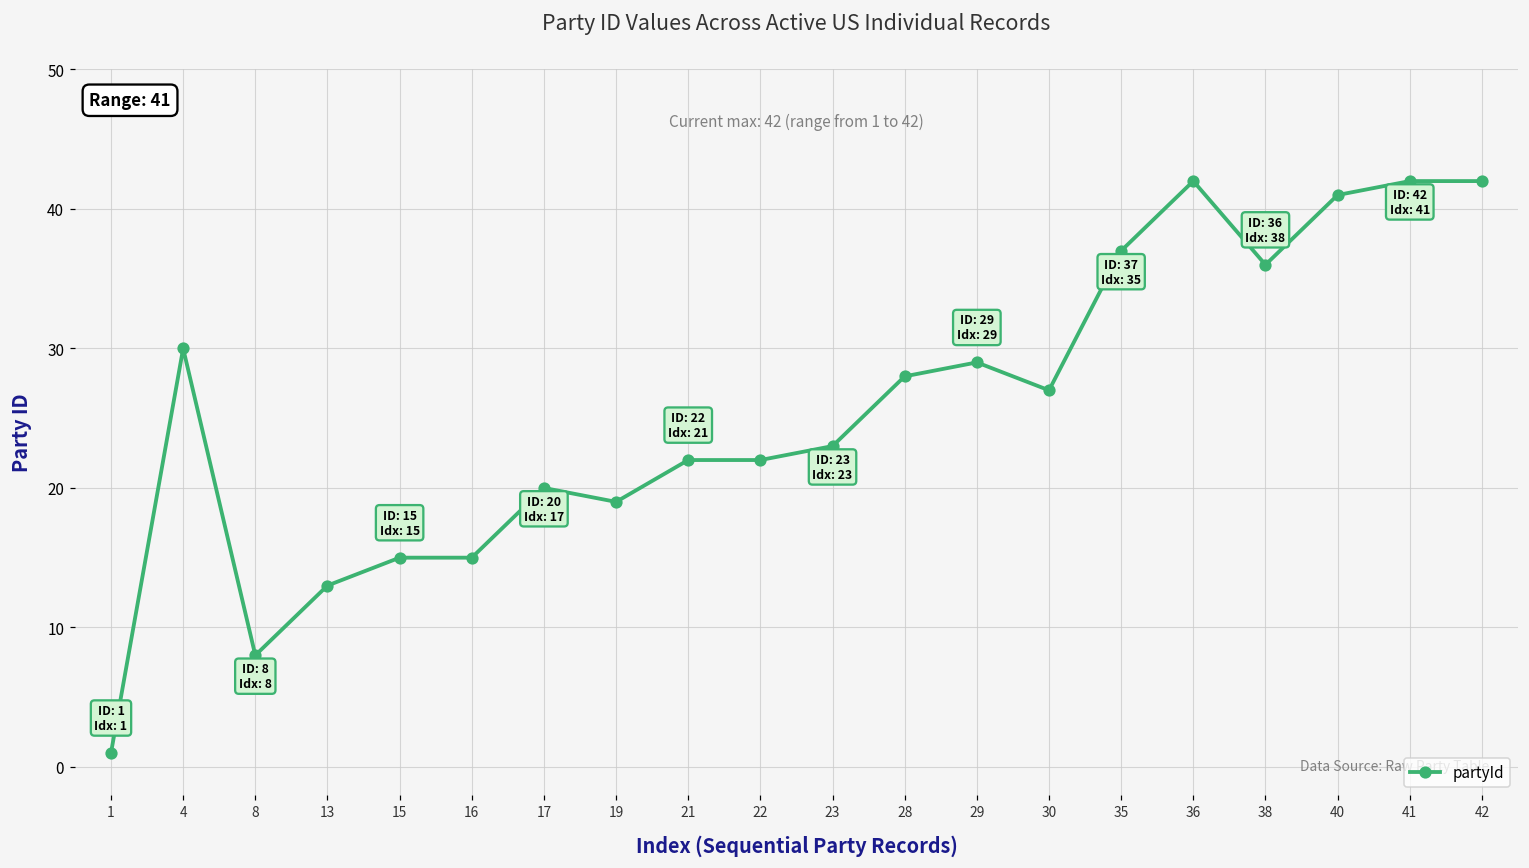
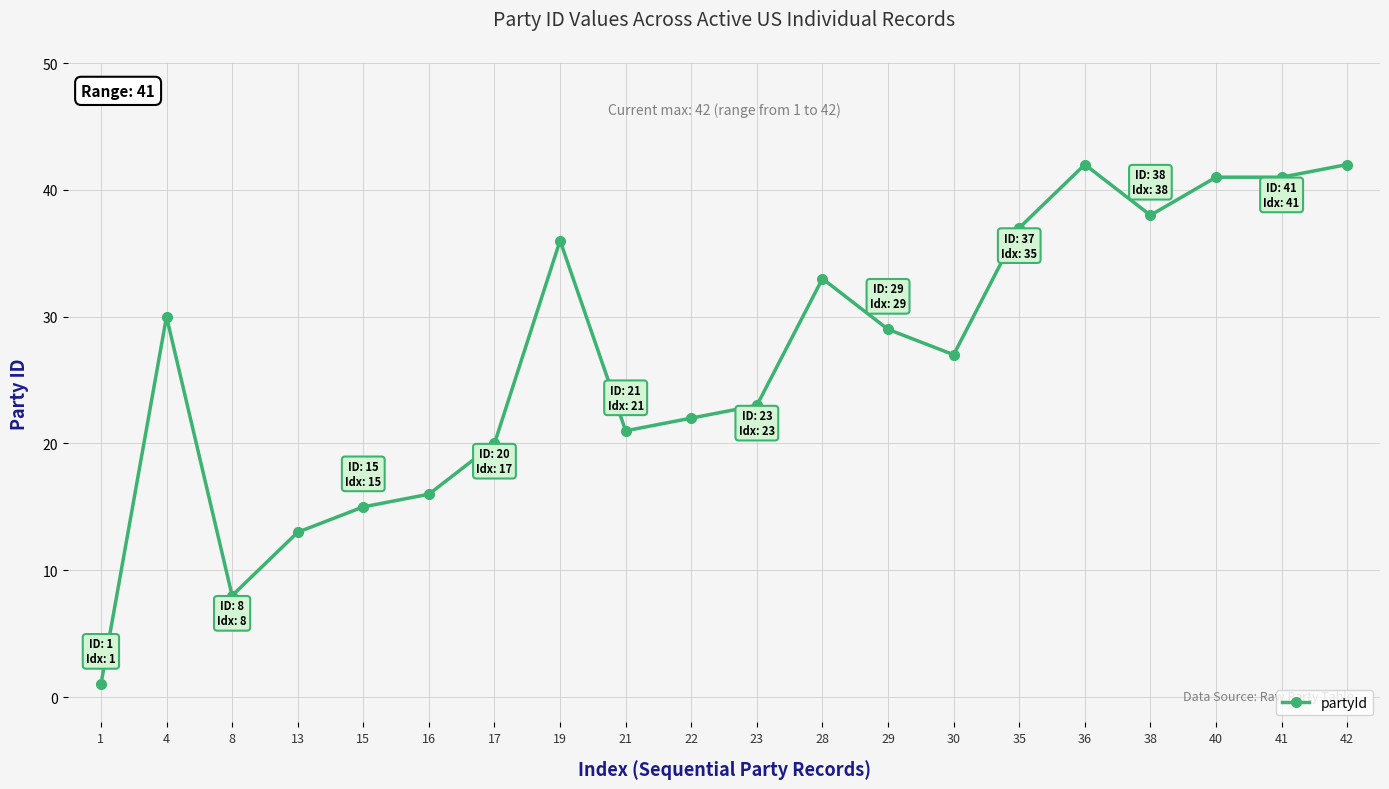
16: 15 -> 16
19: 19 -> 36
21: 22 -> 21
28: 28 -> 33
38: 36 -> 38
41: 42 -> 41
